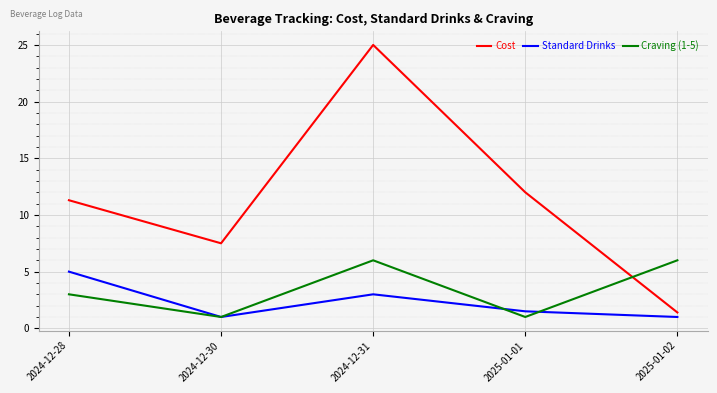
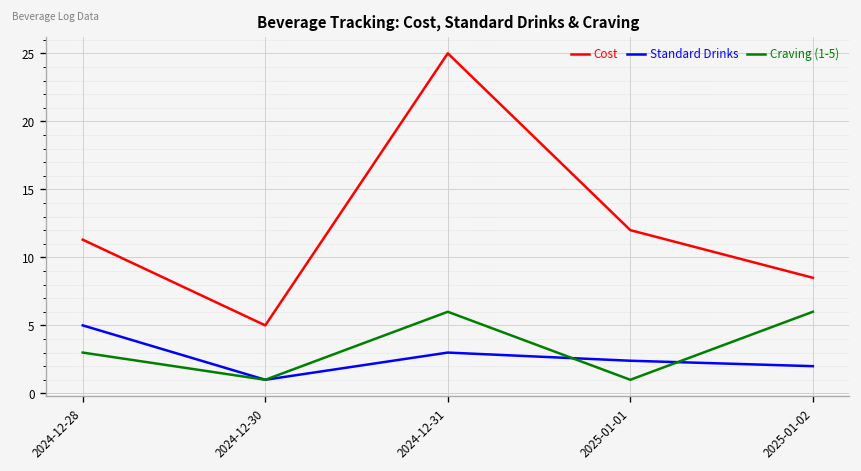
Cost, 2024-12-30: 7.5 -> 5.0
Standard Drinks, 2025-01-01: 1.5 -> 2.4
Cost, 2025-01-02: 1.4 -> 8.5
Standard Drinks, 2025-01-02: 1 -> 2
